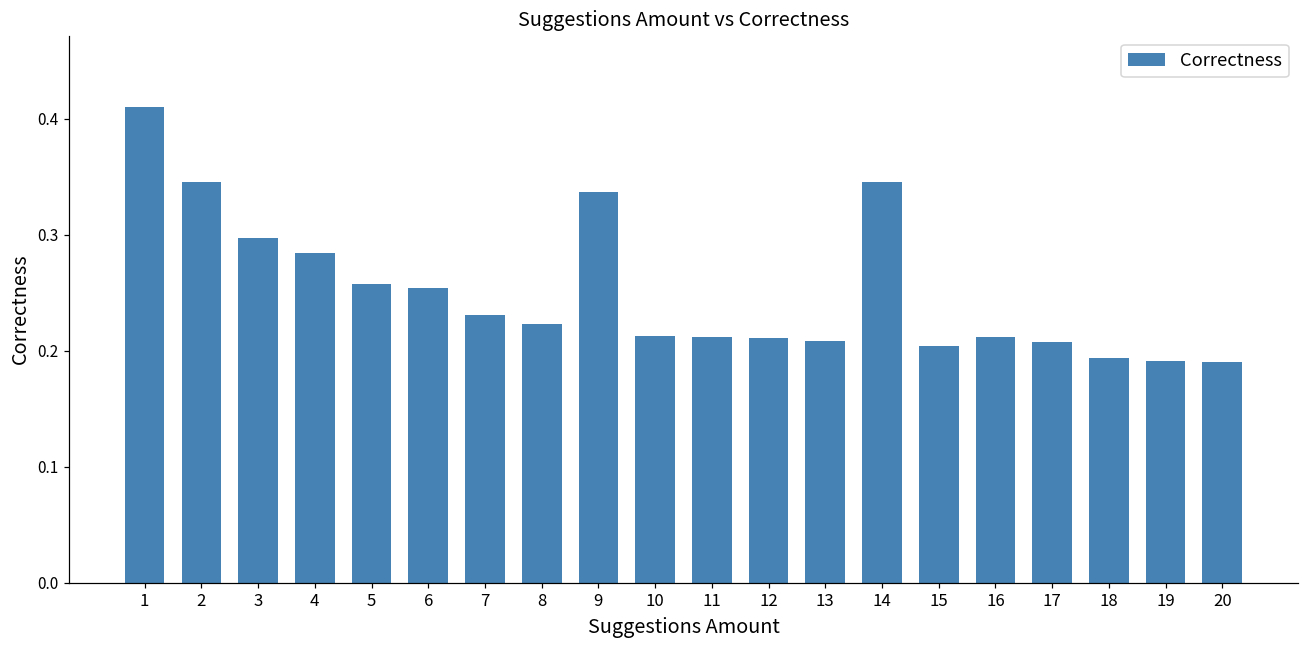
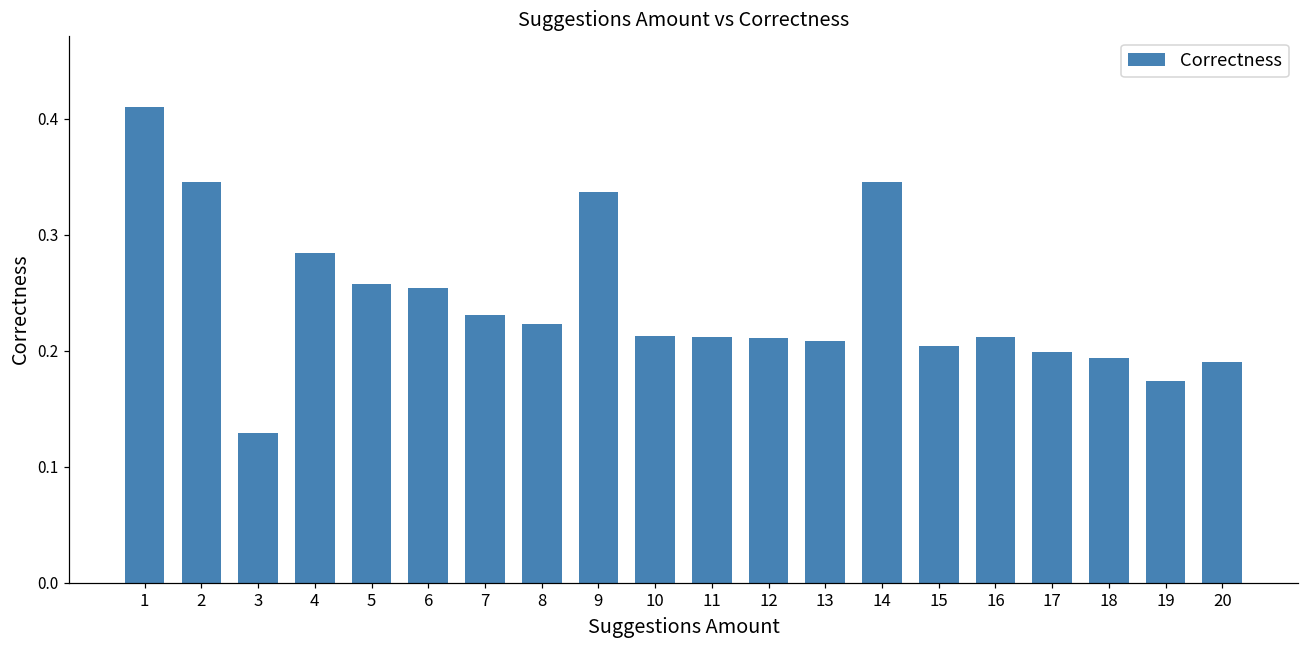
3: 0.297 -> 0.129
17: 0.207 -> 0.199
19: 0.191 -> 0.174
